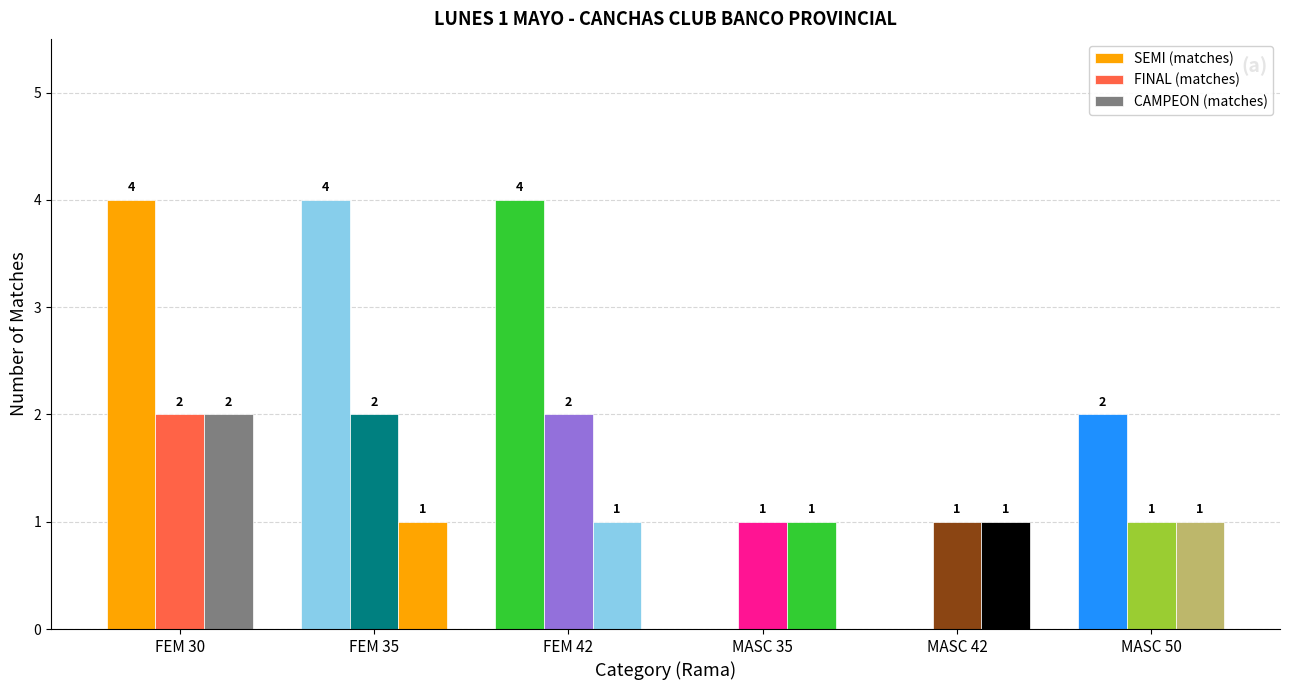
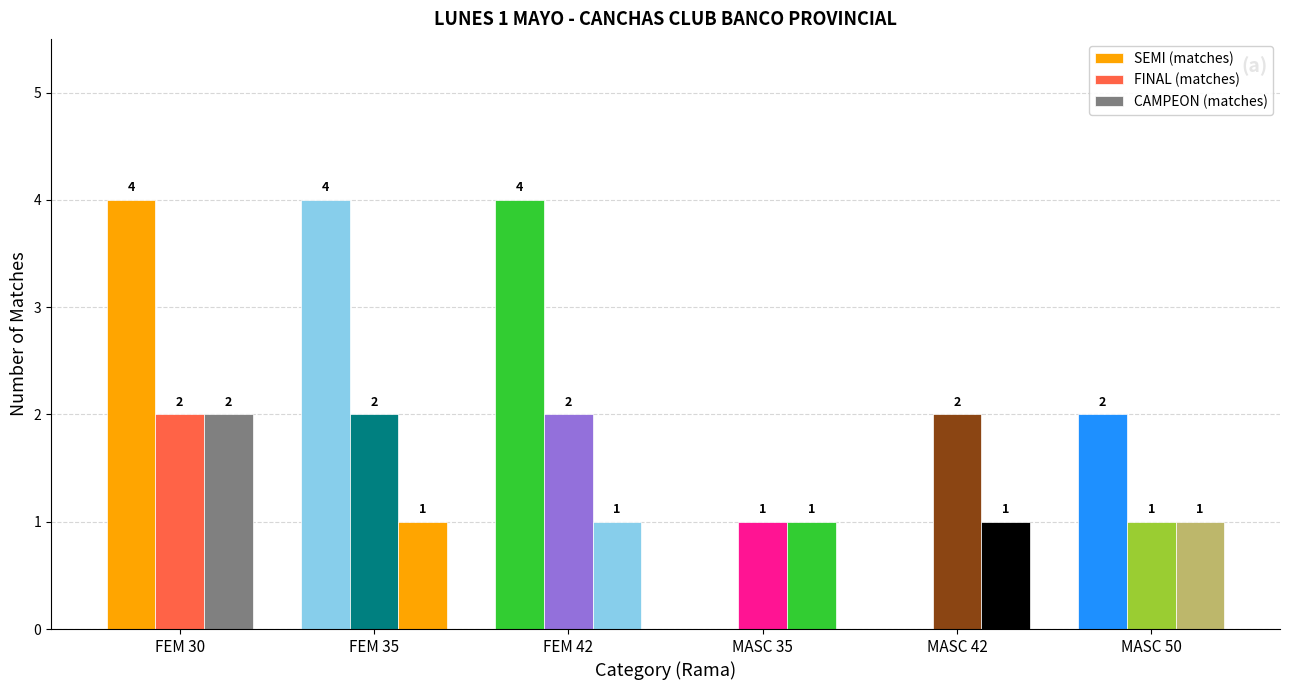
FINAL (matches), MASC 42: 1 -> 2
